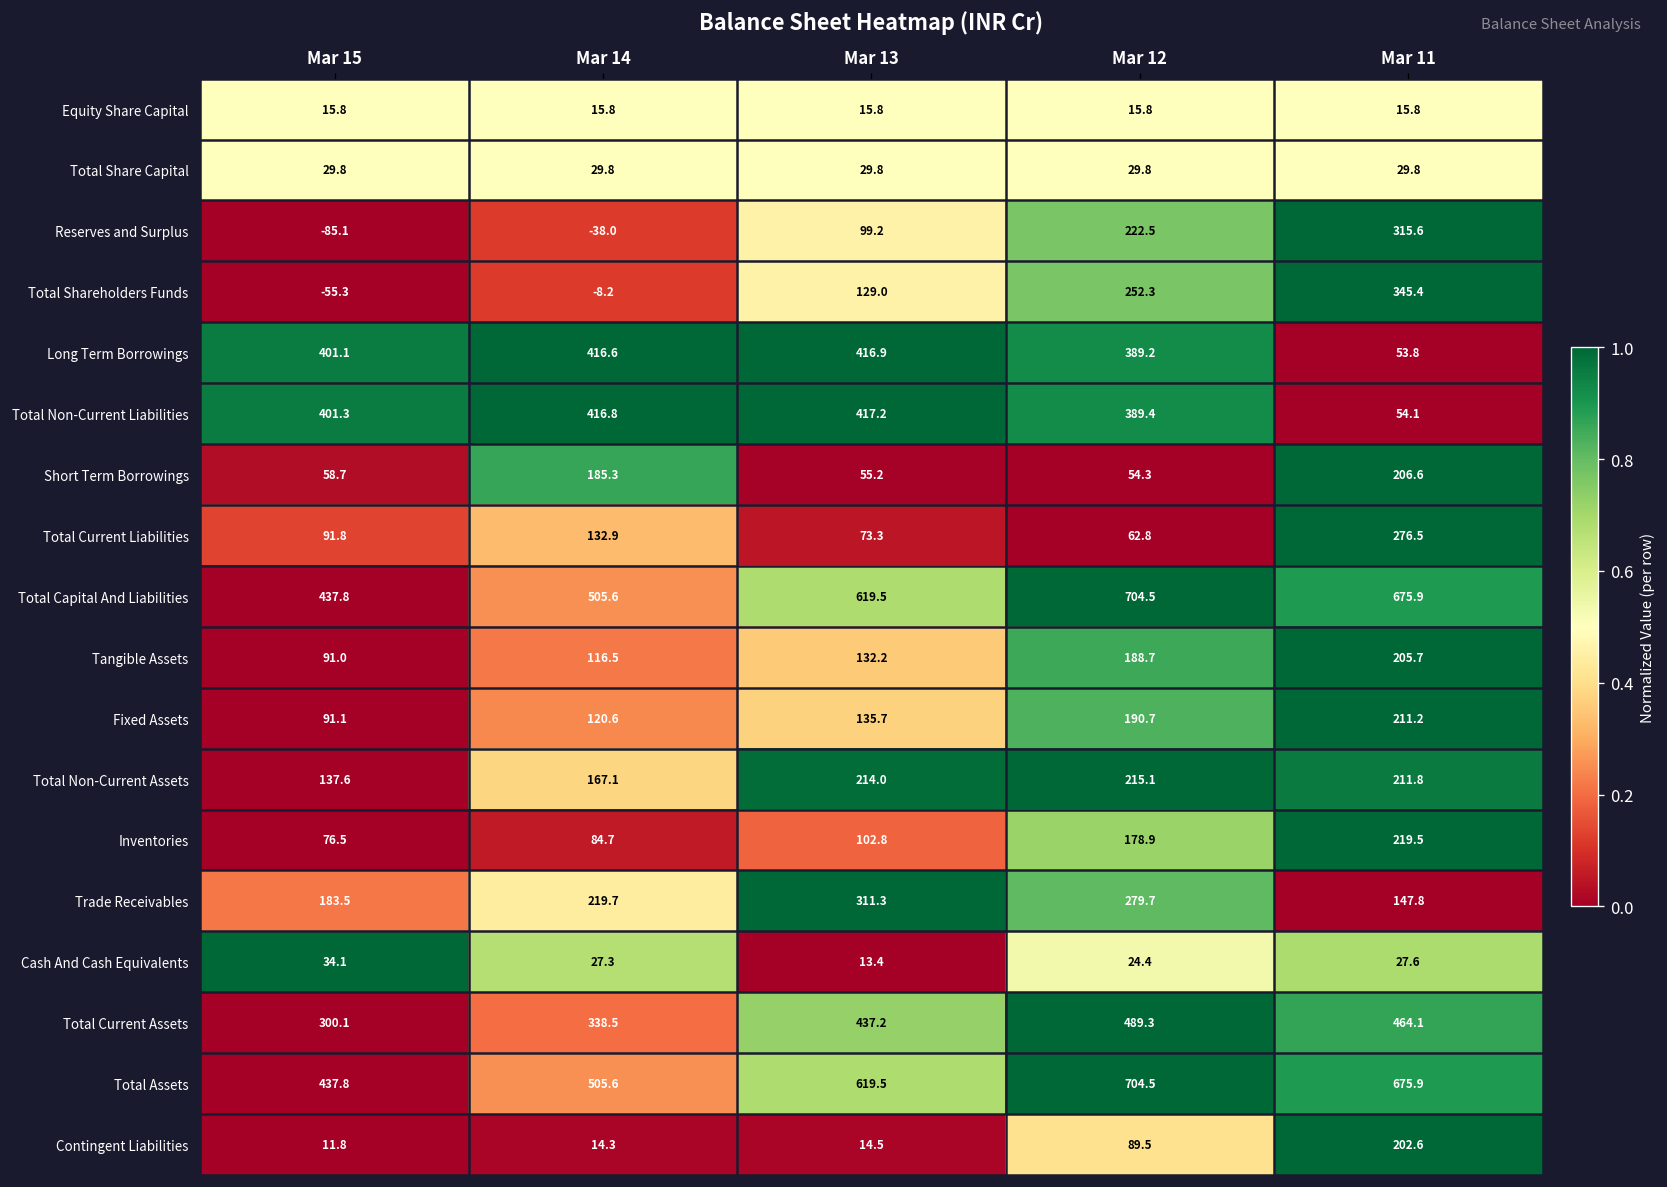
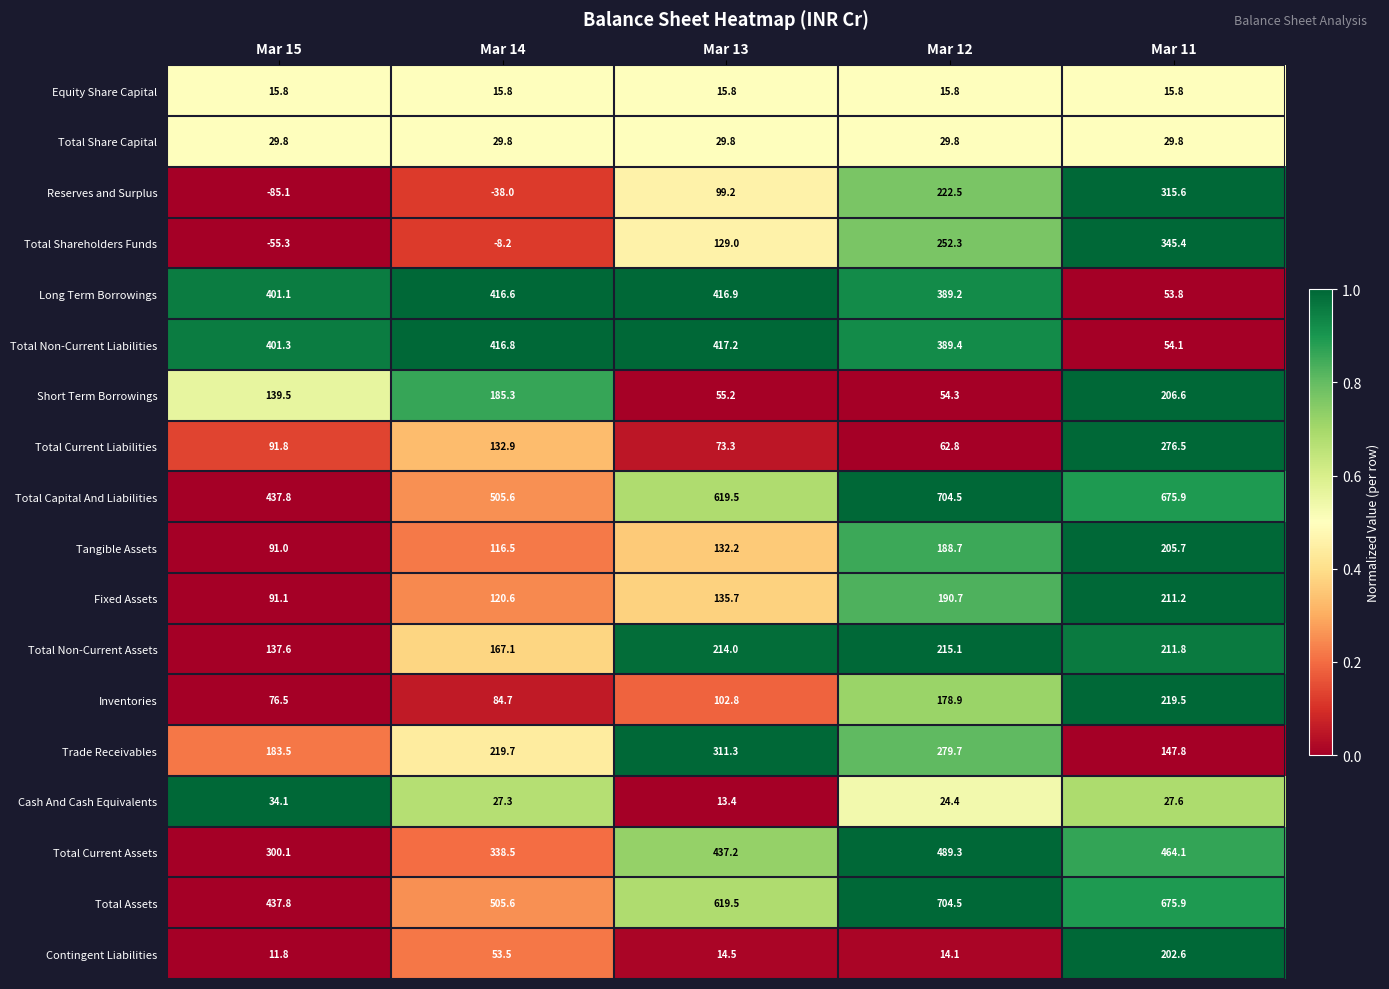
Short Term Borrowings, Mar 15: 58.7 -> 139.5
Contingent Liabilities, Mar 14: 14.3 -> 53.5
Contingent Liabilities, Mar 12: 89.5 -> 14.1
